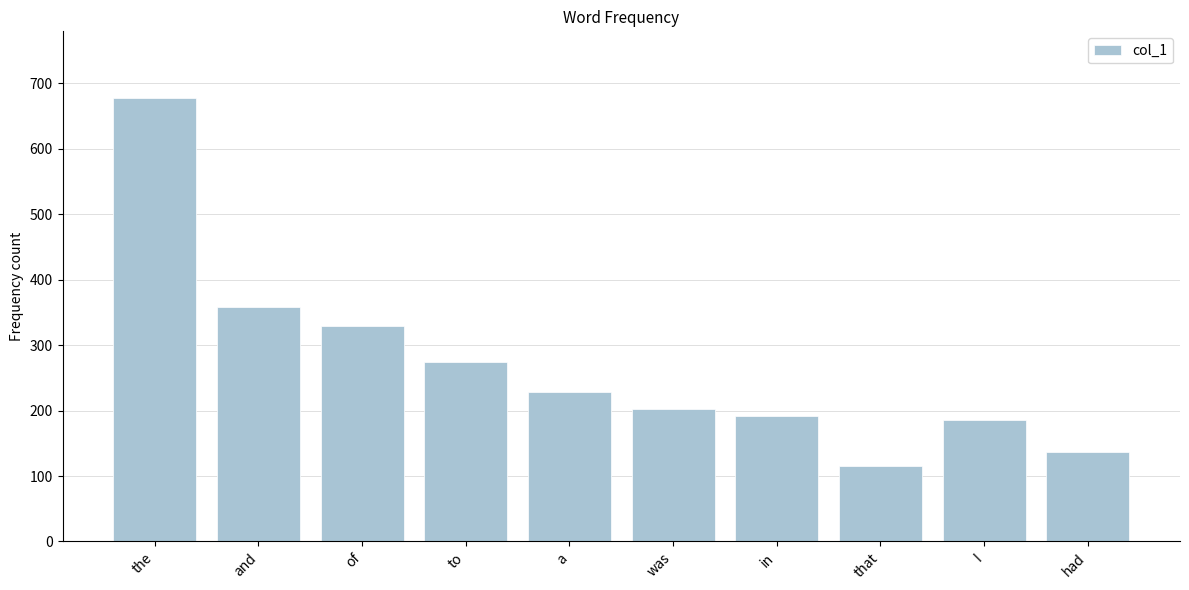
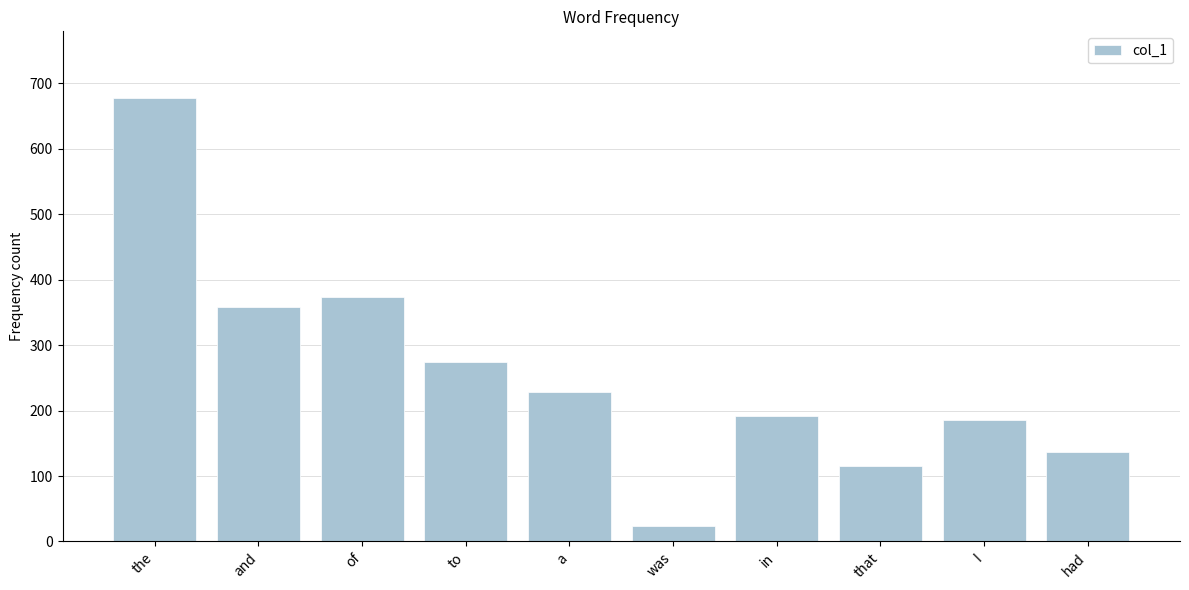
of: 330 -> 370
was: 200 -> 20
